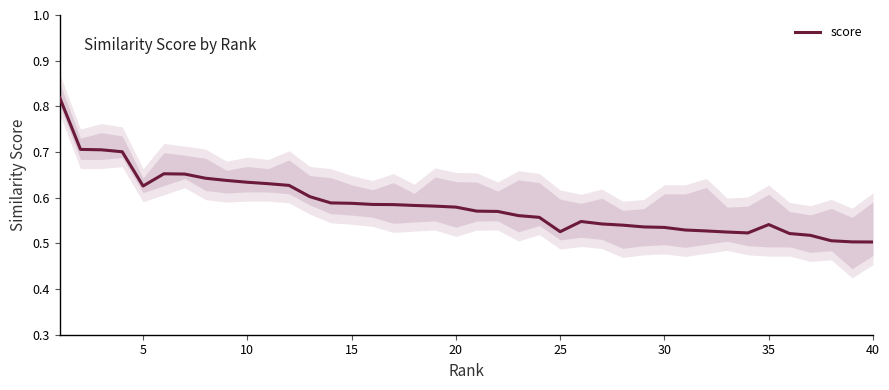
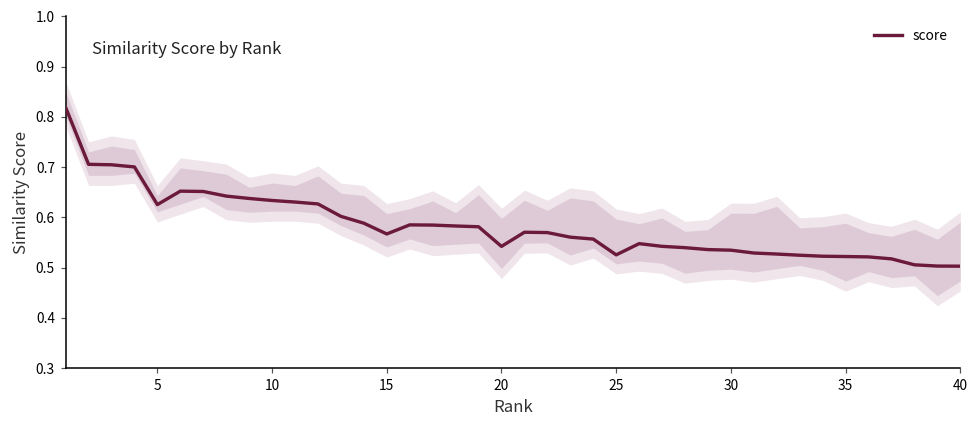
score, 15: 0.59 -> 0.57
score, 20: 0.58 -> 0.54
score, 35: 0.54 -> 0.52
